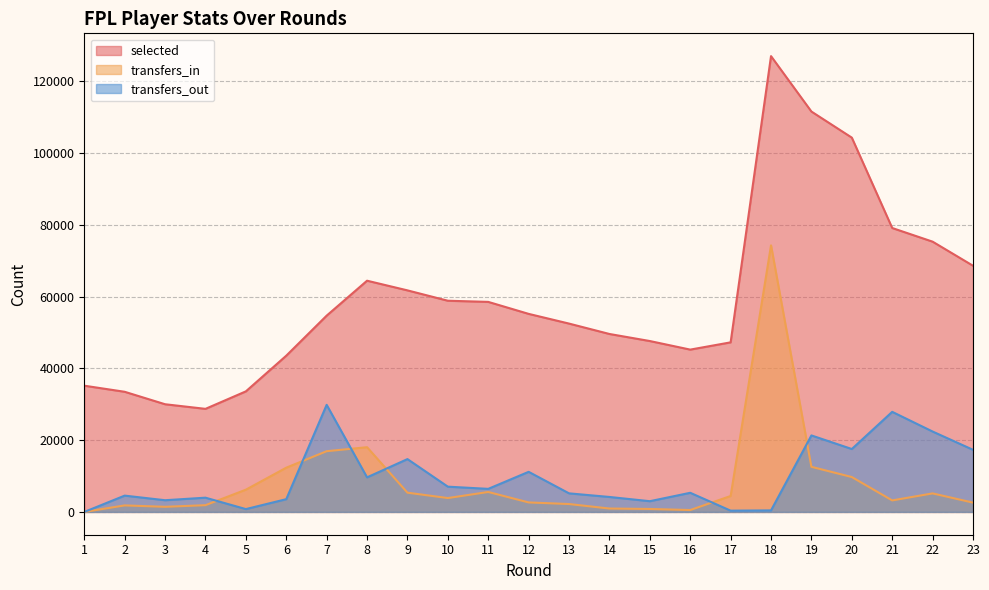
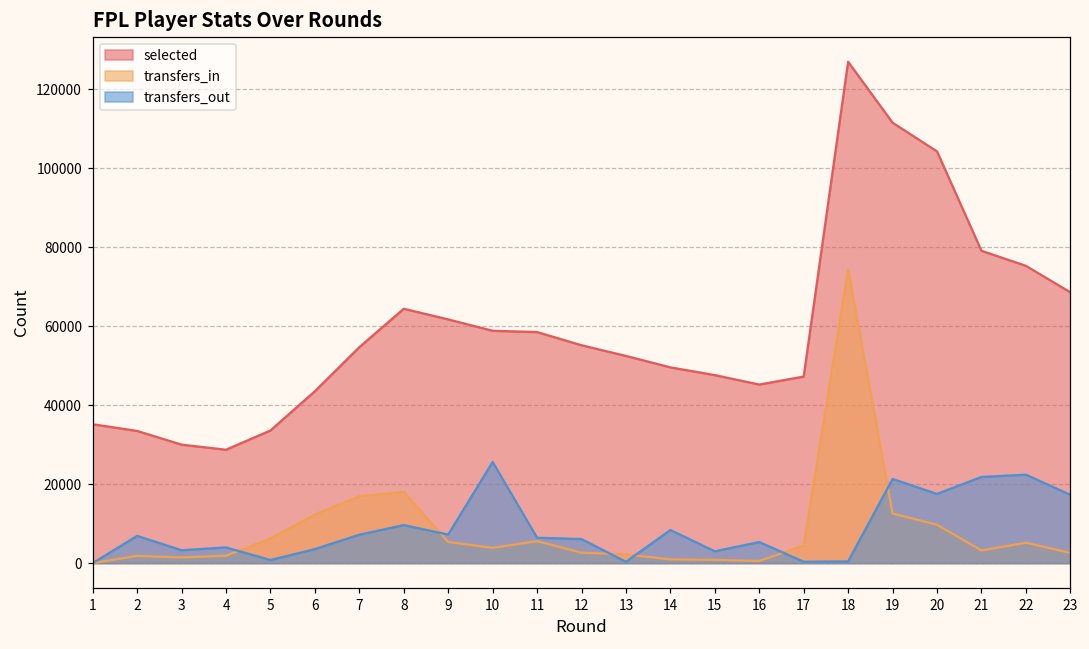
transfers_out, 2: 5000 -> 7000
transfers_out, 7: 30000 -> 7000
transfers_out, 9: 15000 -> 7000
transfers_out, 10: 7000 -> 26000
transfers_out, 12: 11000 -> 6000
transfers_out, 13: 5000 -> 0
transfers_out, 14: 4000 -> 8000
transfers_out, 21: 28000 -> 22000
